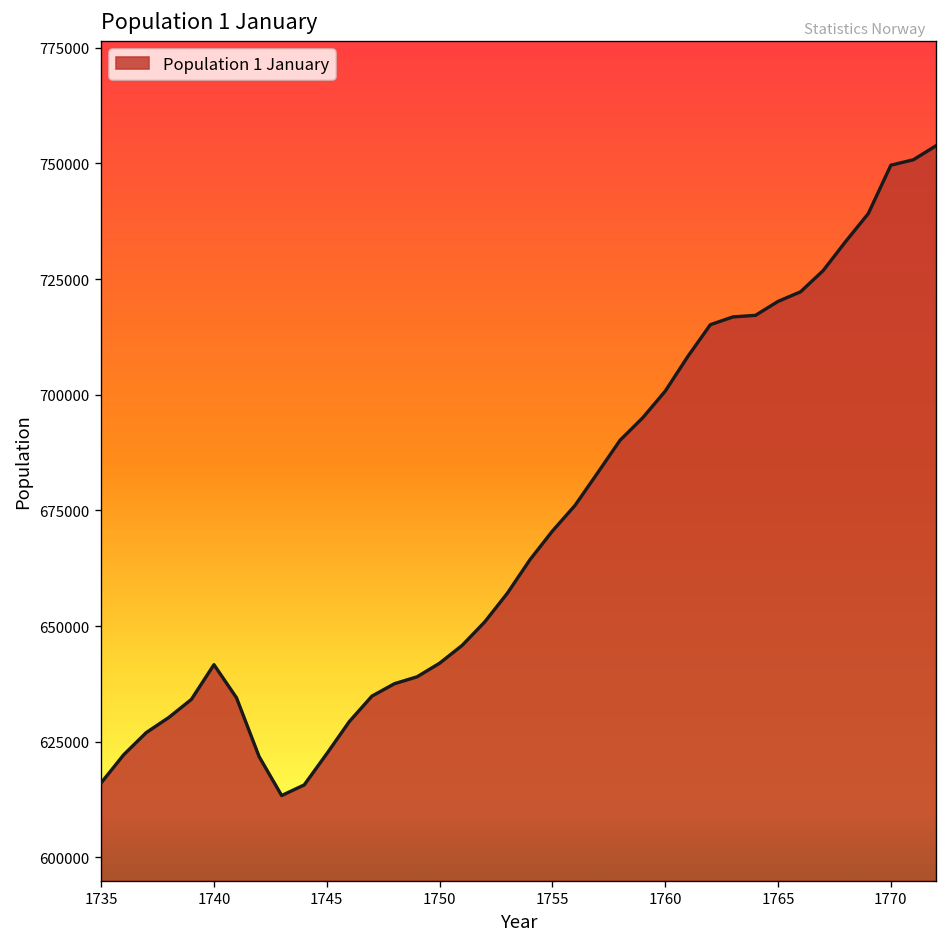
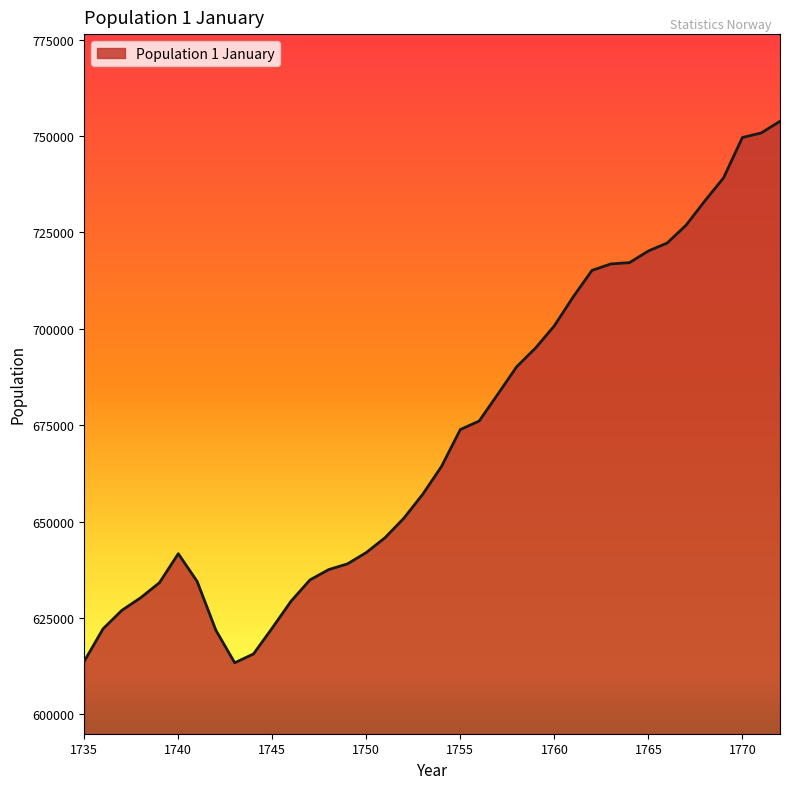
1735: 616000 -> 614000
1755: 671000 -> 674000
